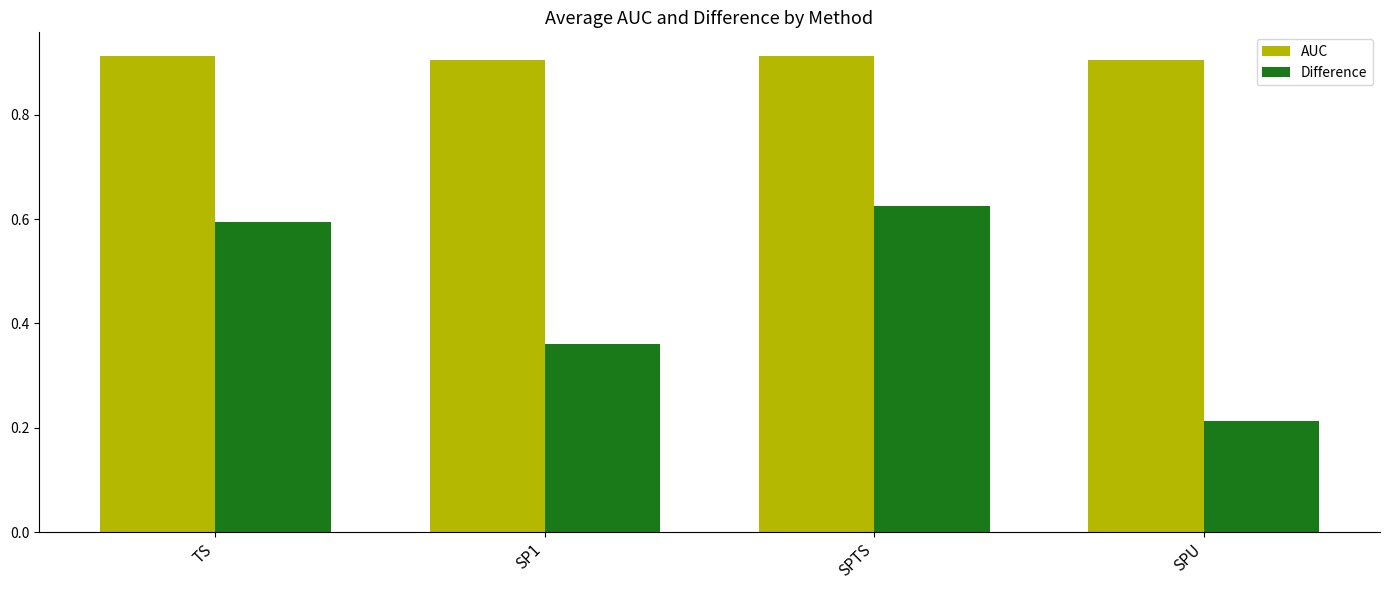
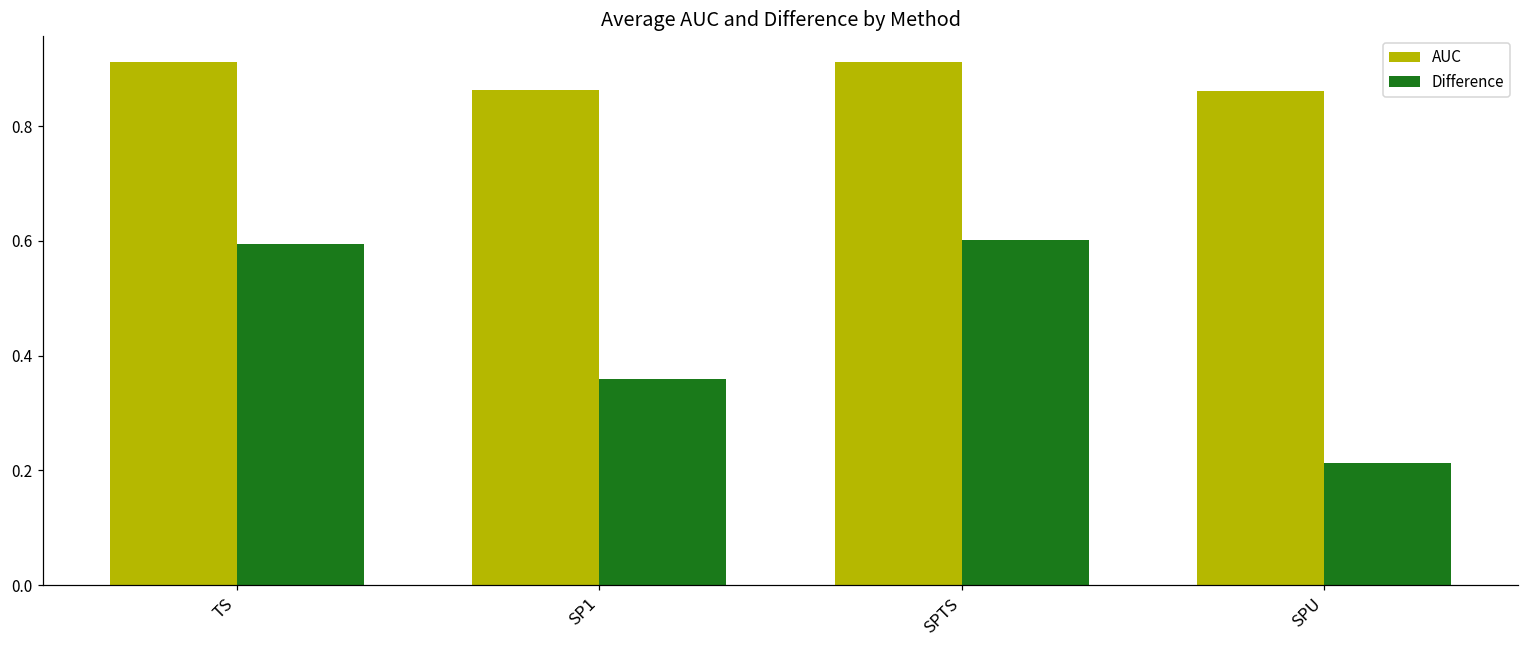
AUC, SP1: 0.91 -> 0.86
Difference, SPTS: 0.63 -> 0.60
AUC, SPU: 0.91 -> 0.86
